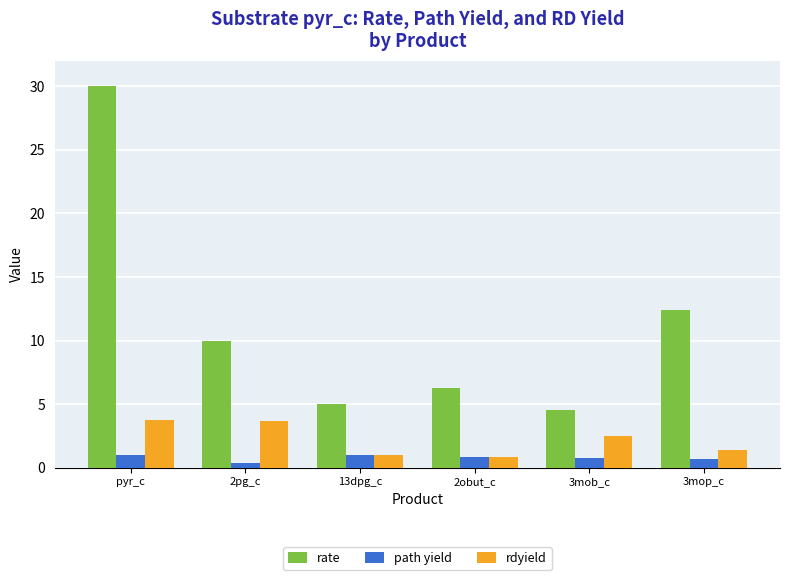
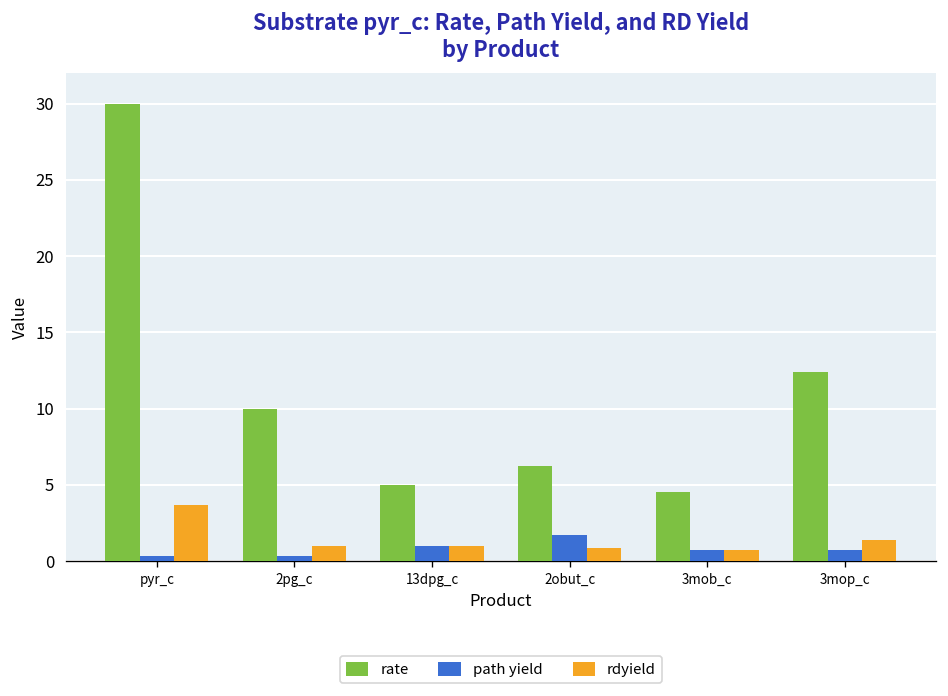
path yield, pyr_c: 1.0 -> 0.3
rdyield, 2pg_c: 3.7 -> 1.0
path yield, 2obut_c: 0.8 -> 1.7
rdyield, 3mob_c: 2.5 -> 0.8
